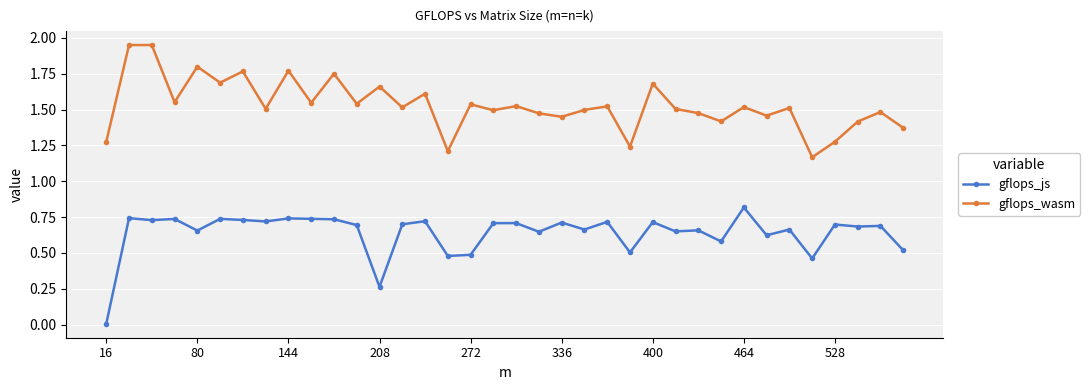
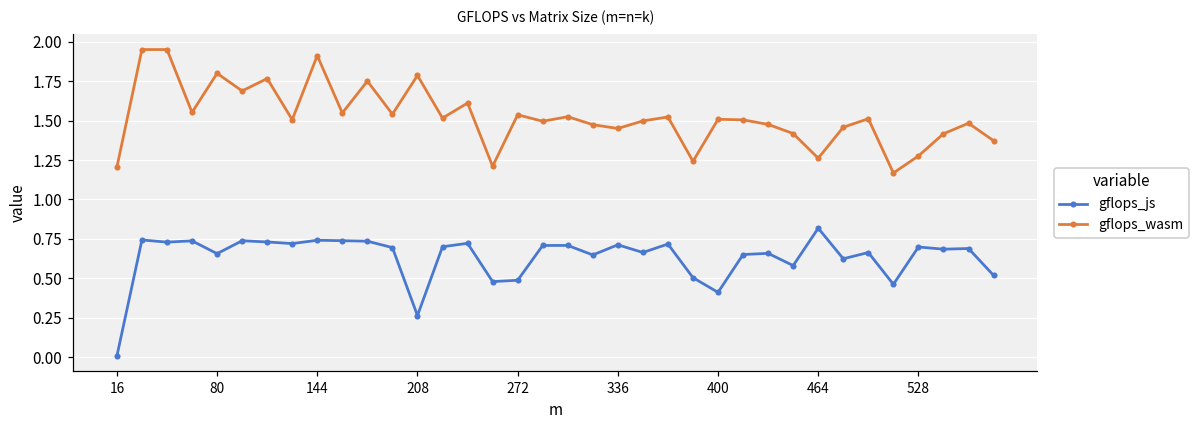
gflops_wasm, 16: 1.28 -> 1.20
gflops_wasm, 144: 1.77 -> 1.91
gflops_wasm, 208: 1.66 -> 1.79
gflops_js, 400: 0.72 -> 0.41
gflops_wasm, 400: 1.68 -> 1.51
gflops_wasm, 464: 1.52 -> 1.26
